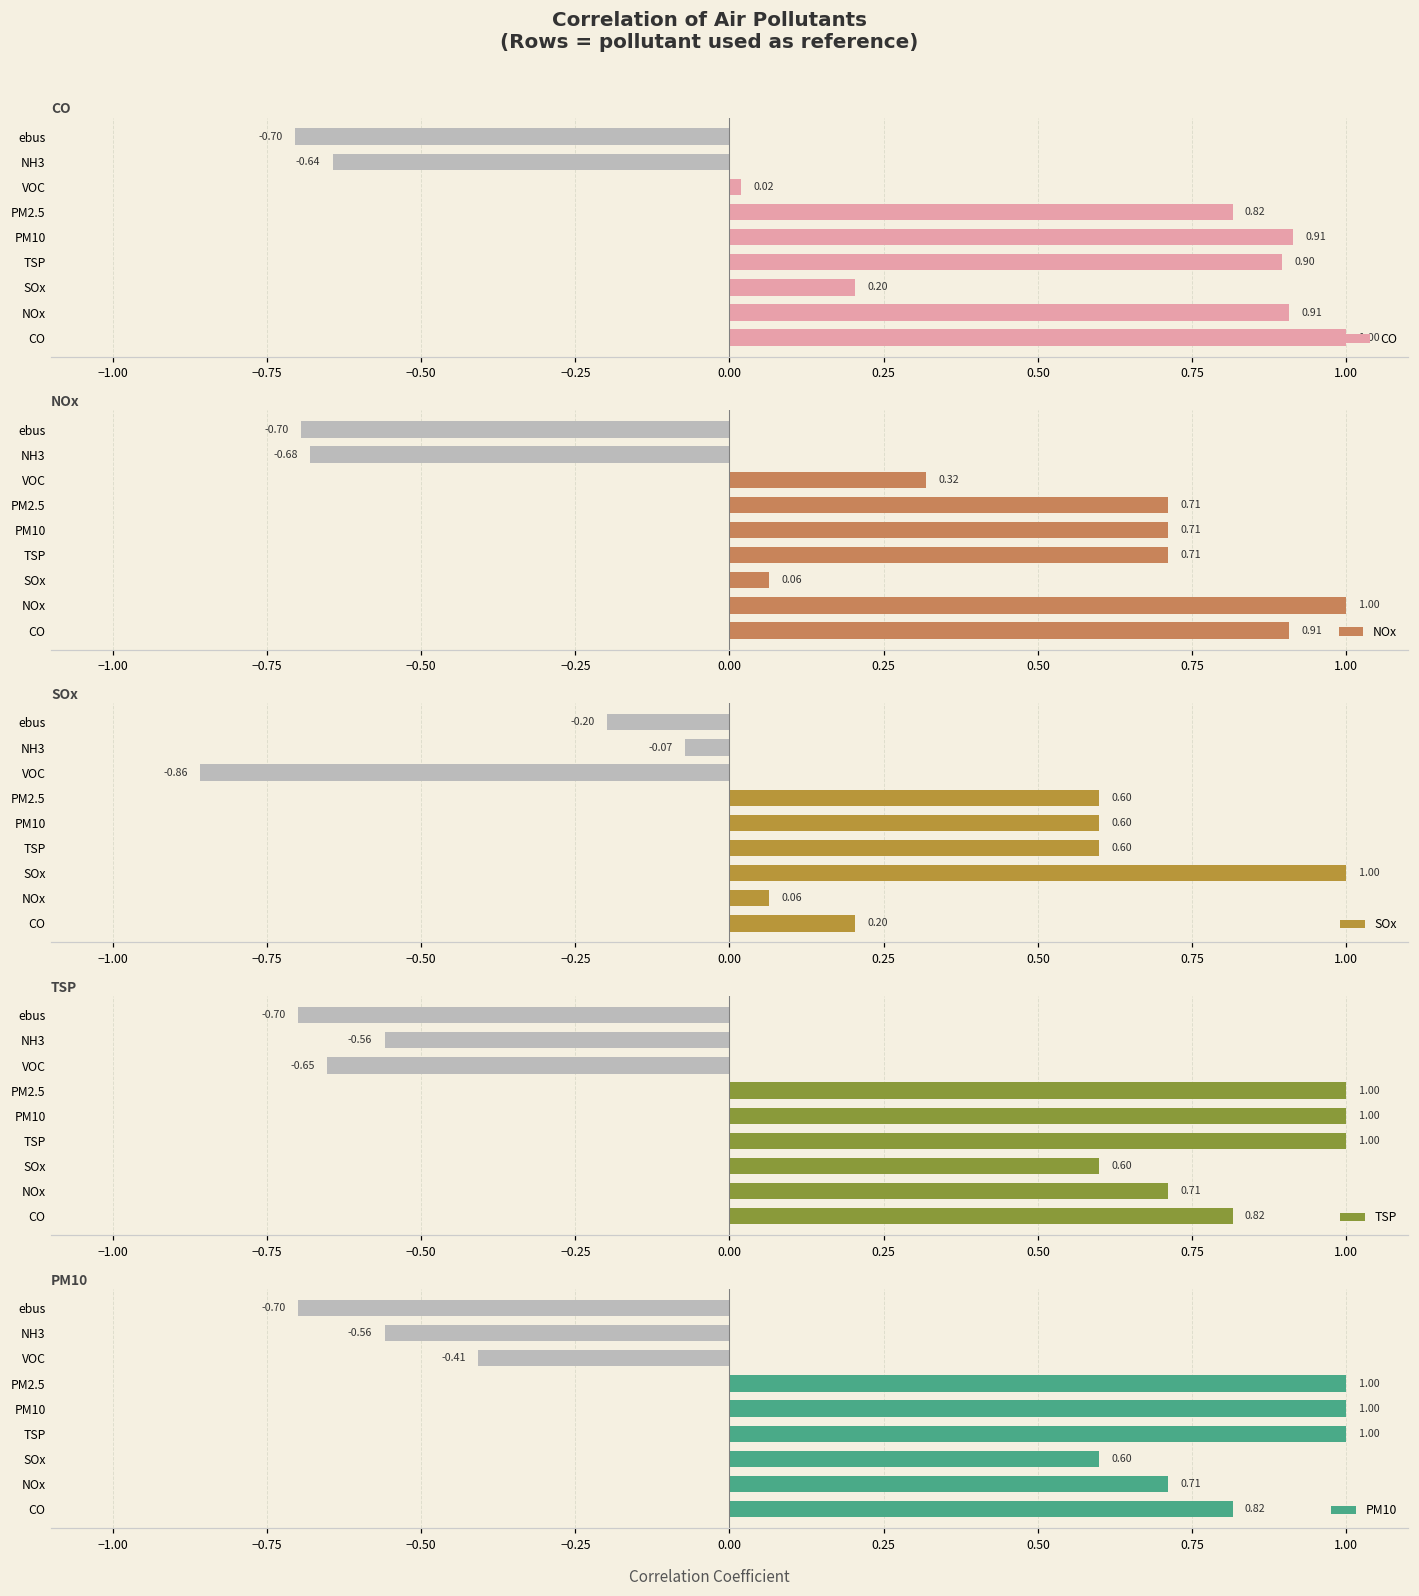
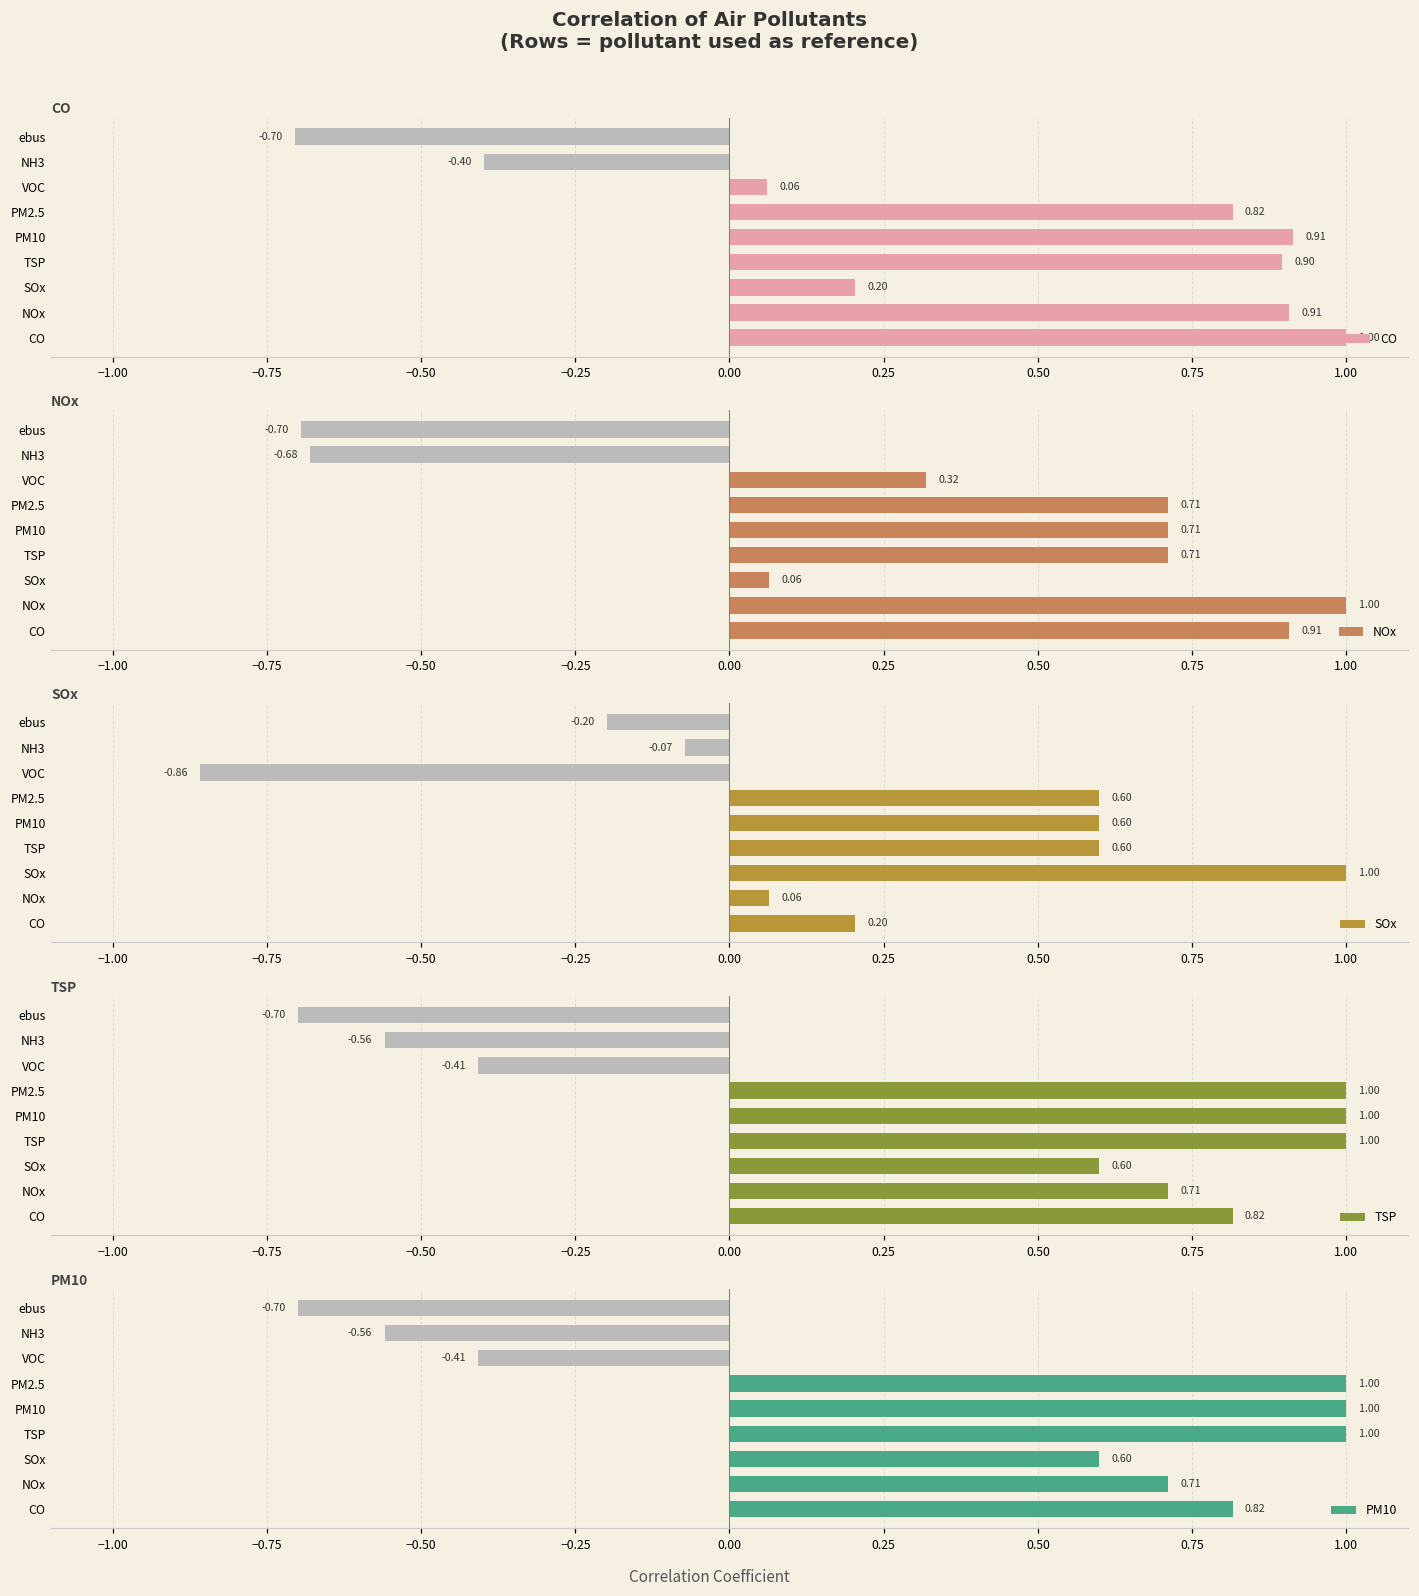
CO, NH3: -0.64 -> -0.40
CO, VOC: 0.02 -> 0.06
TSP, VOC: -0.65 -> -0.41
